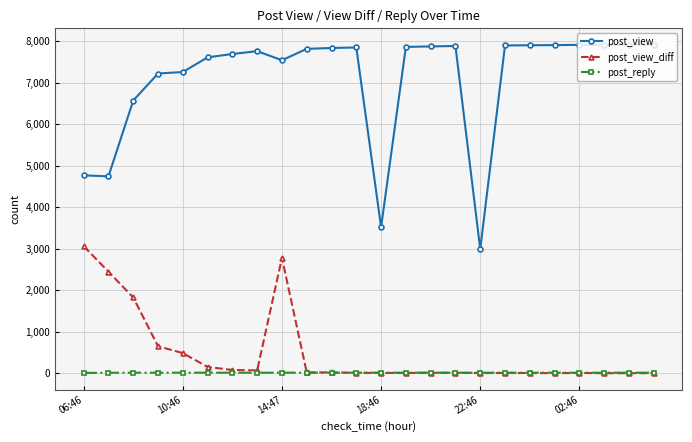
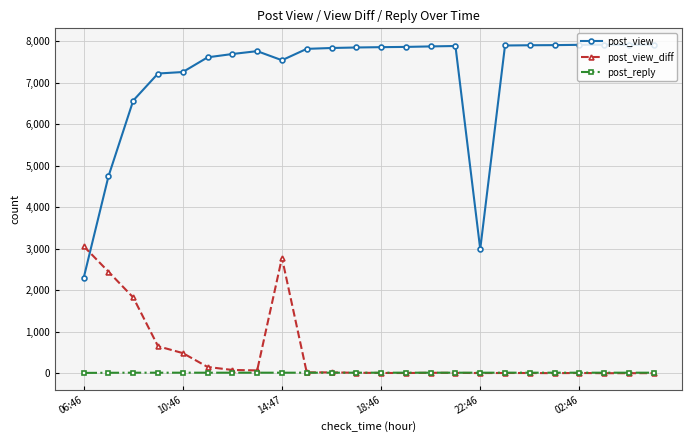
post_view, 06:46: 4,800 -> 2,300
post_view, 18:46: 3,500 -> 7,900
